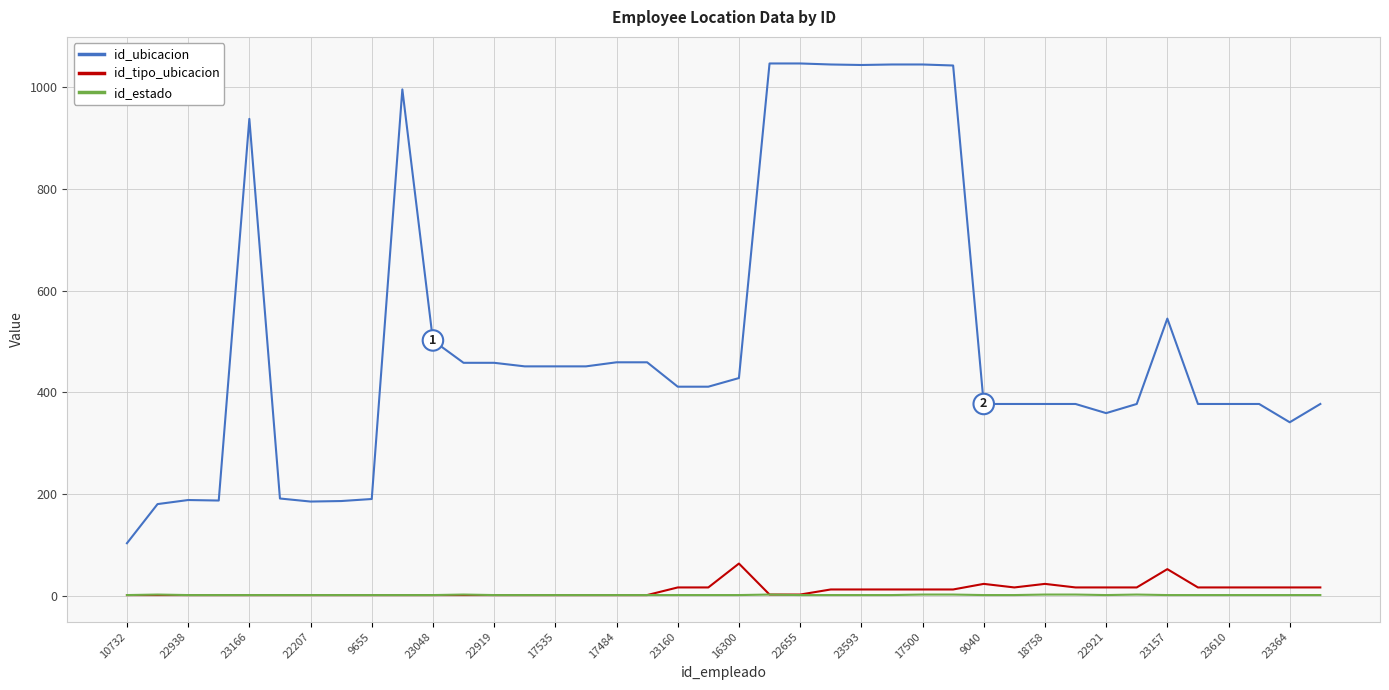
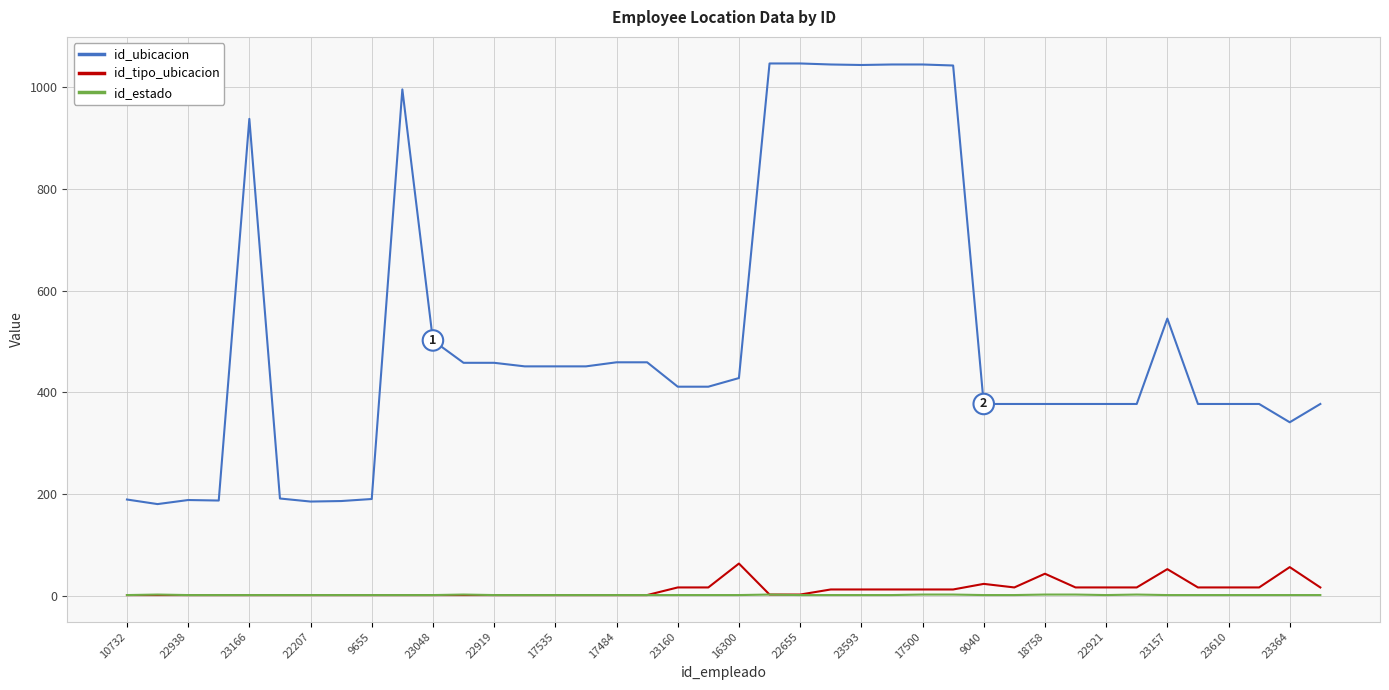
id_ubicacion, 10732: 100 -> 190
id_tipo_ubicacion, 18758: 20 -> 40
id_ubicacion, 22921: 360 -> 380
id_tipo_ubicacion, 23364: 20 -> 60
